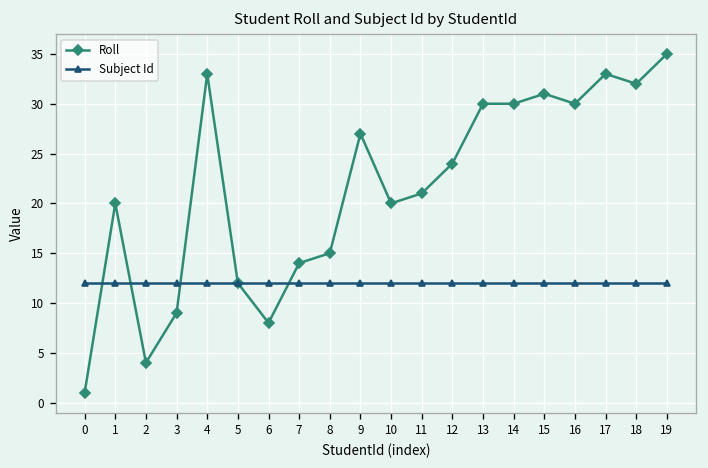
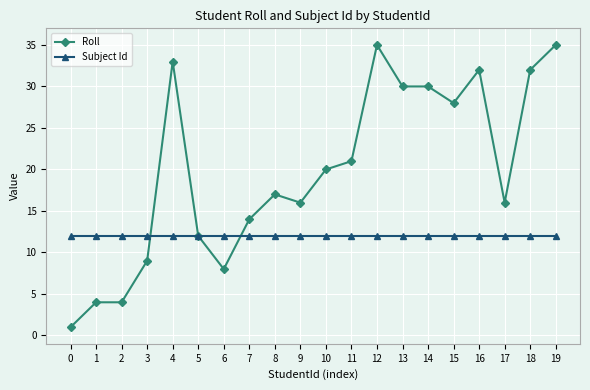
Roll, 1: 20 -> 4
Roll, 8: 15 -> 17
Roll, 9: 27 -> 16
Roll, 12: 24 -> 35
Roll, 15: 31 -> 28
Roll, 16: 30 -> 32
Roll, 17: 33 -> 16
